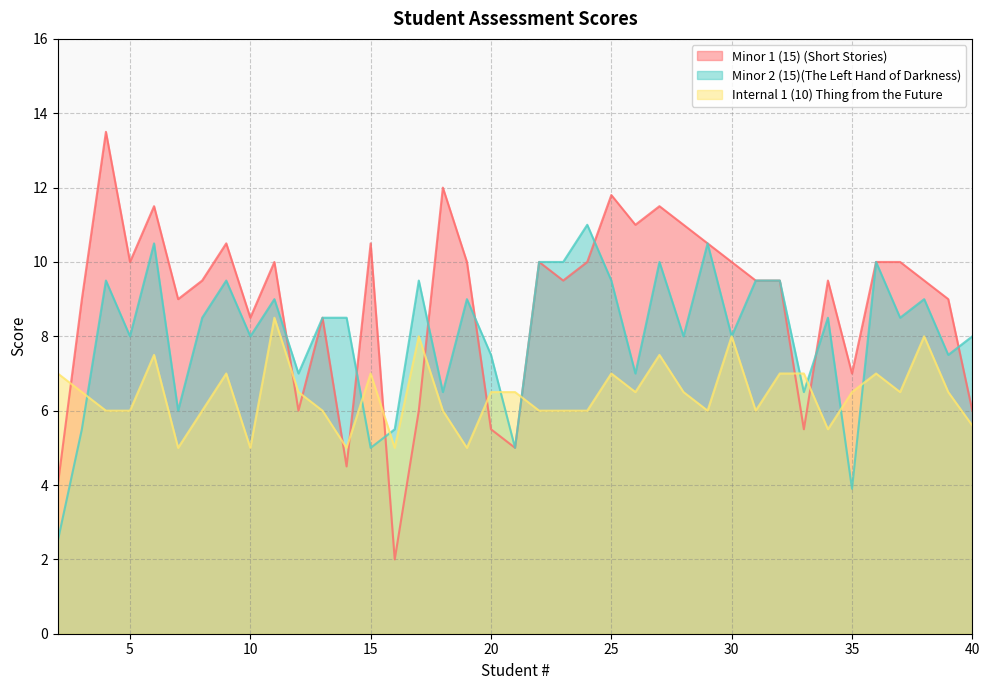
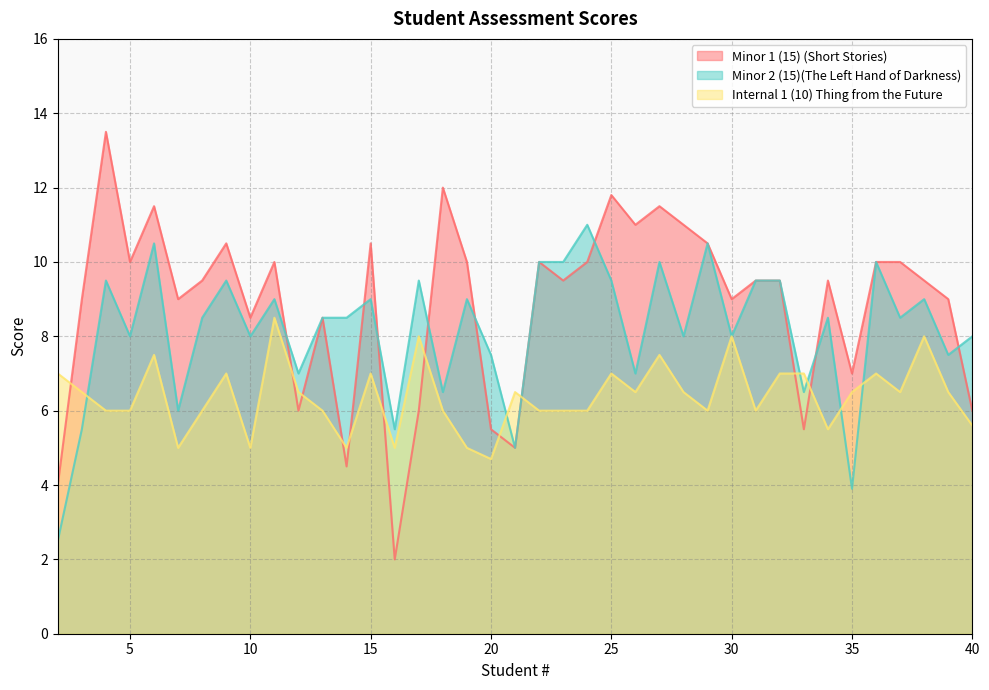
Minor 2 (15)(The Left Hand of Darkness), 15: 5 -> 9
Internal 1 (10) Thing from the Future, 20: 6.5 -> 4.7
Minor 1 (15) (Short Stories), 30: 10 -> 9
